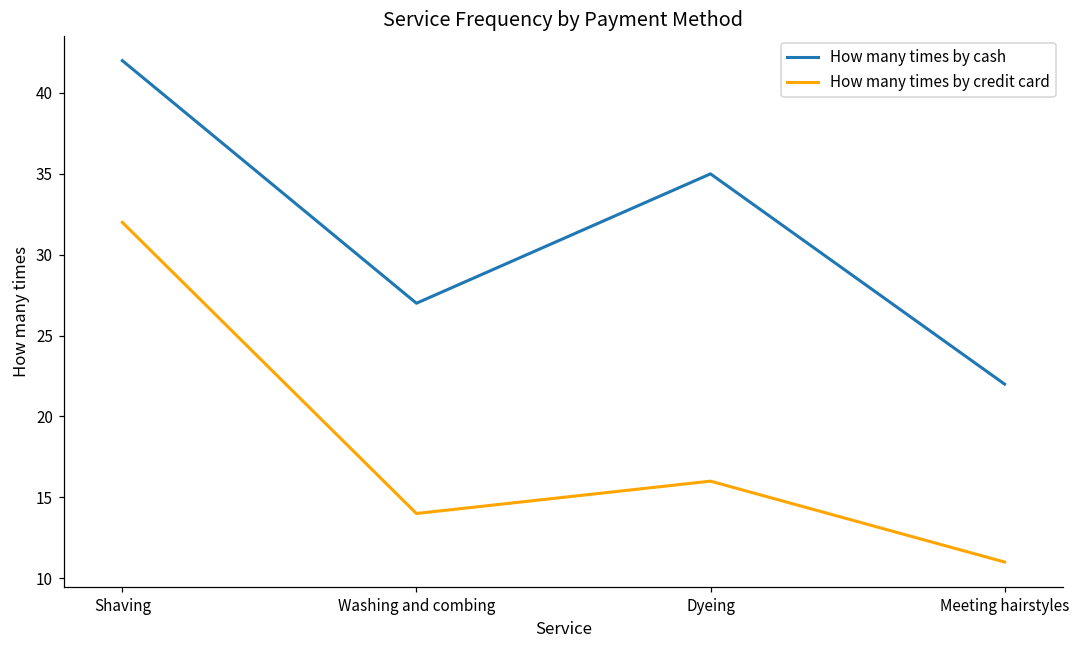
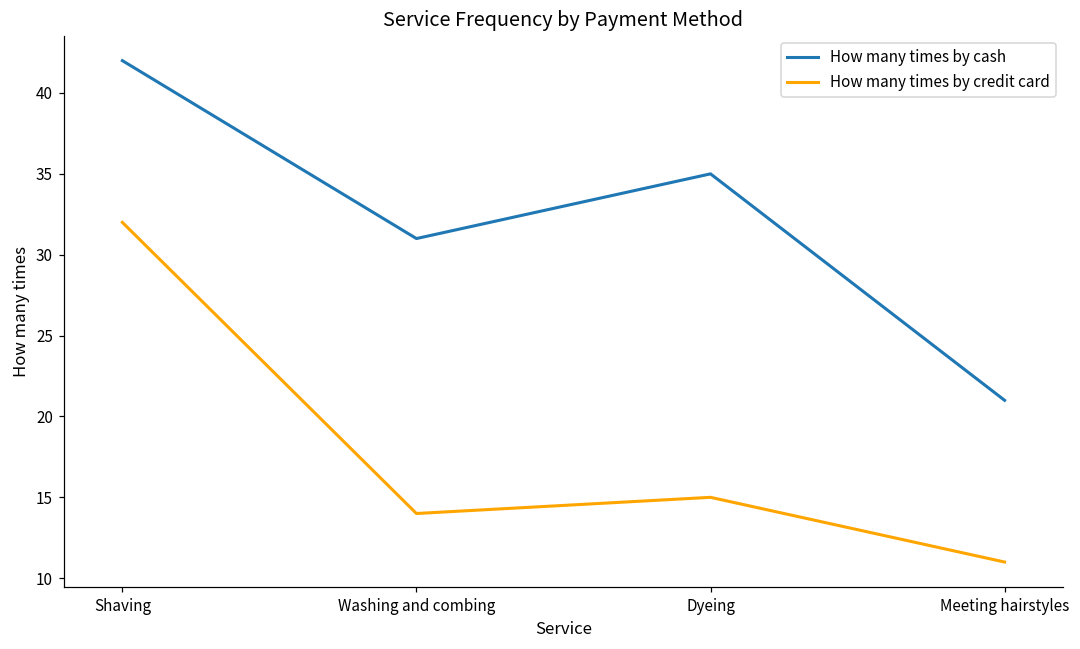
How many times by cash, Washing and combing: 27 -> 31
How many times by credit card, Dyeing: 16 -> 15
How many times by cash, Meeting hairstyles: 22 -> 21
